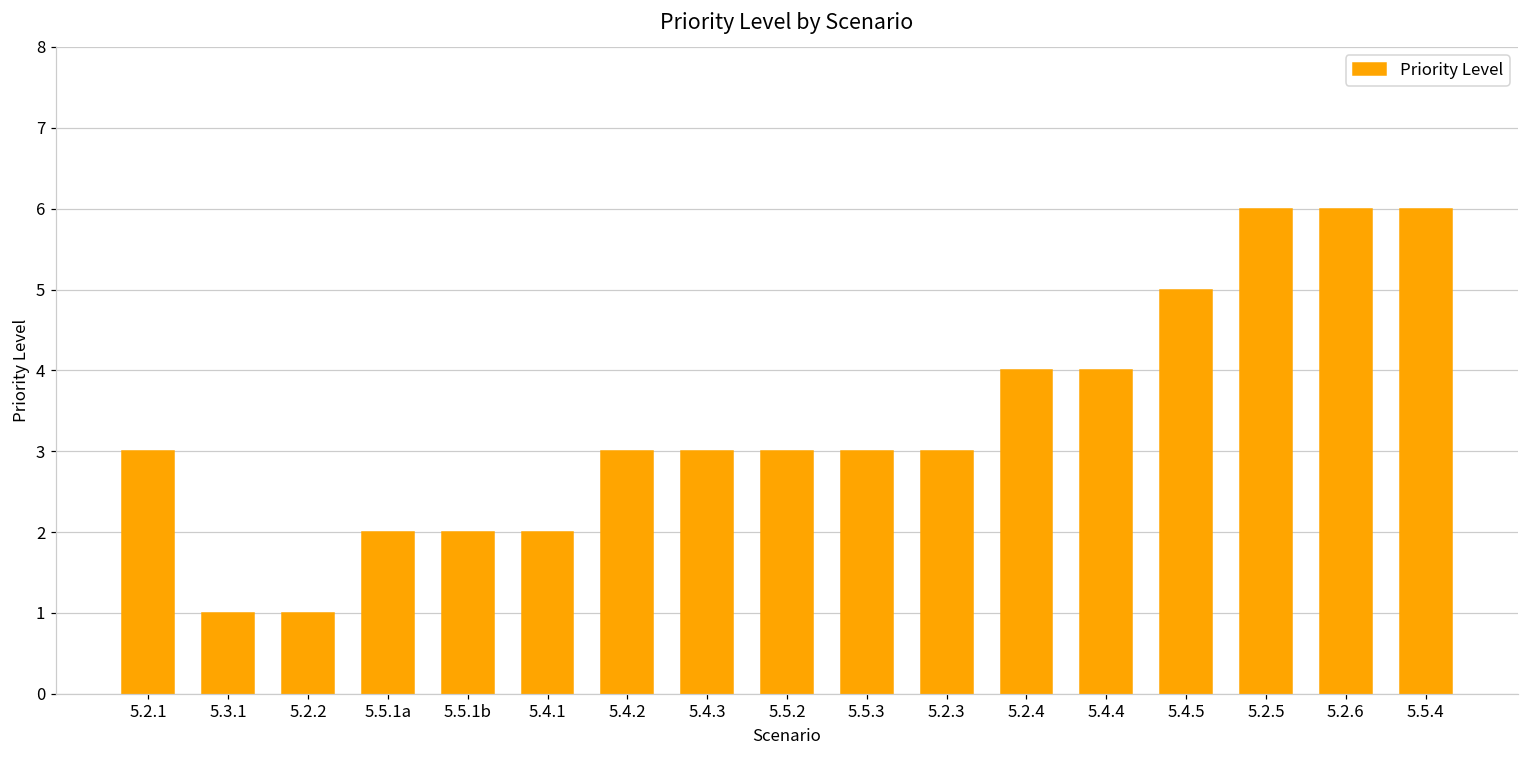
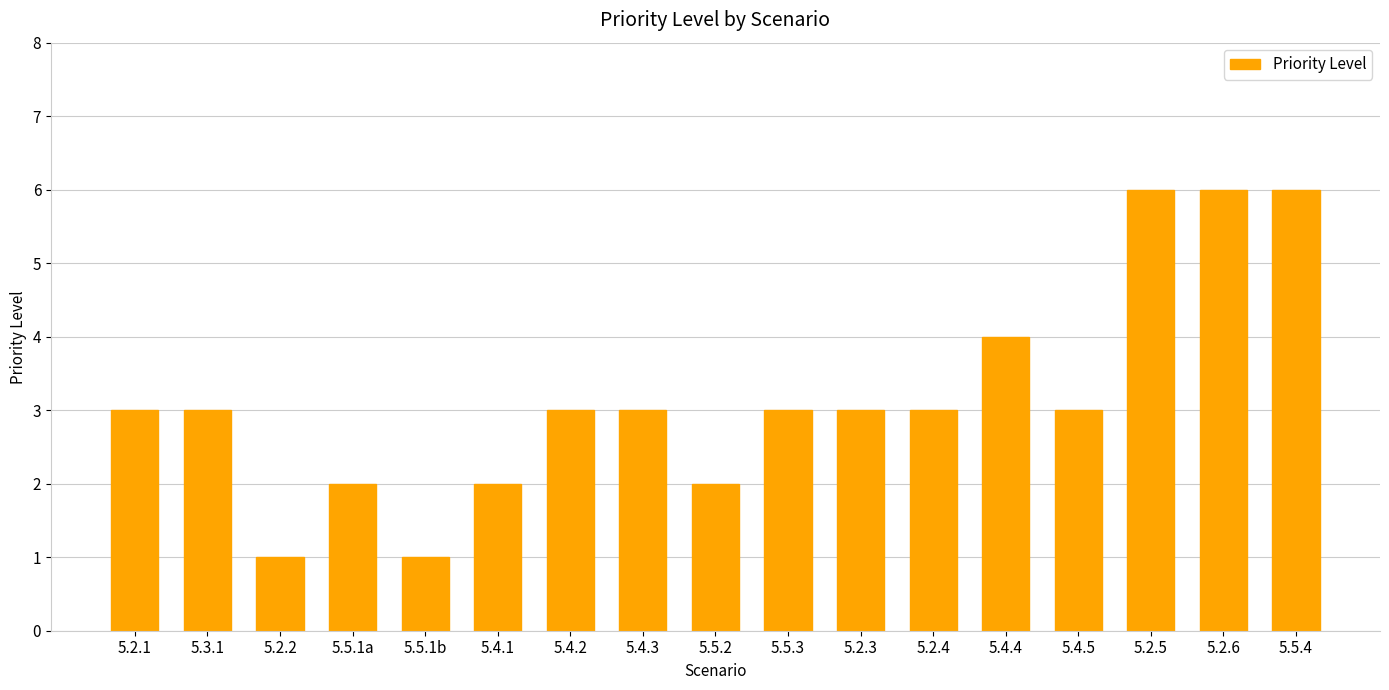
5.3.1: 1 -> 3
5.5.1b: 2 -> 1
5.5.2: 3 -> 2
5.2.4: 4 -> 3
5.4.5: 5 -> 3
